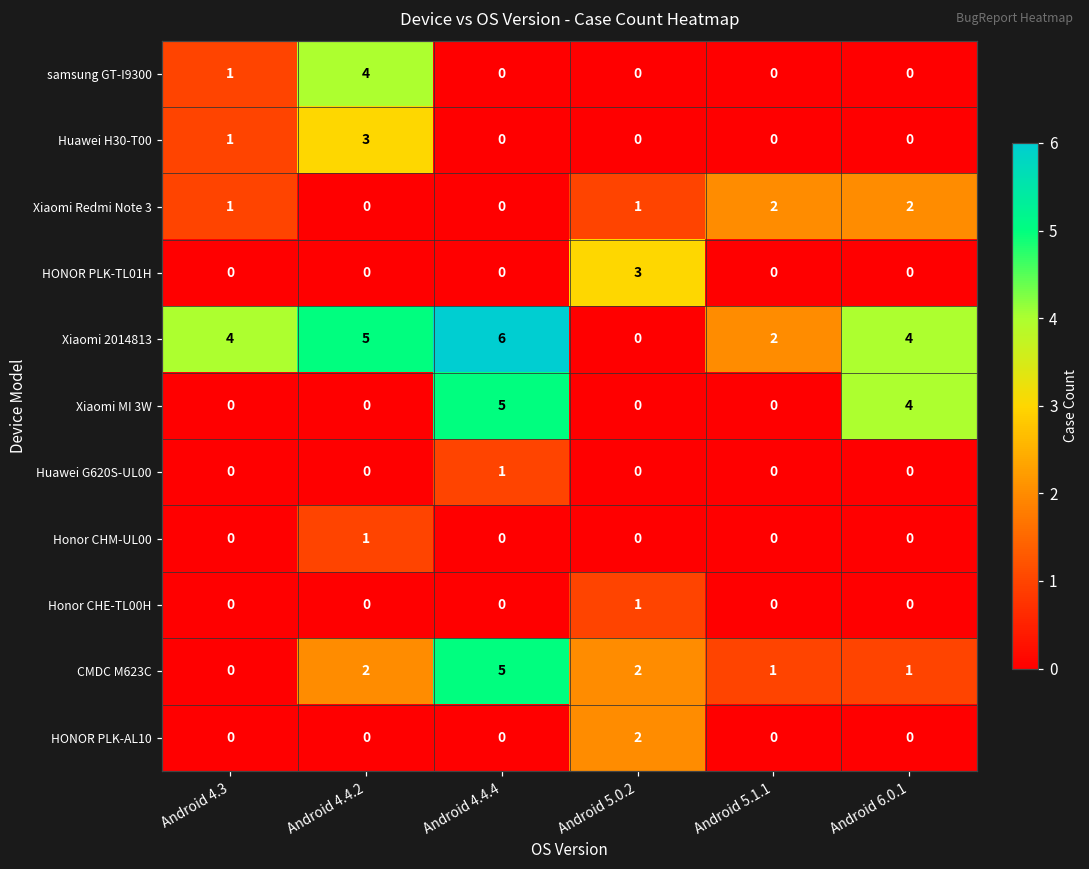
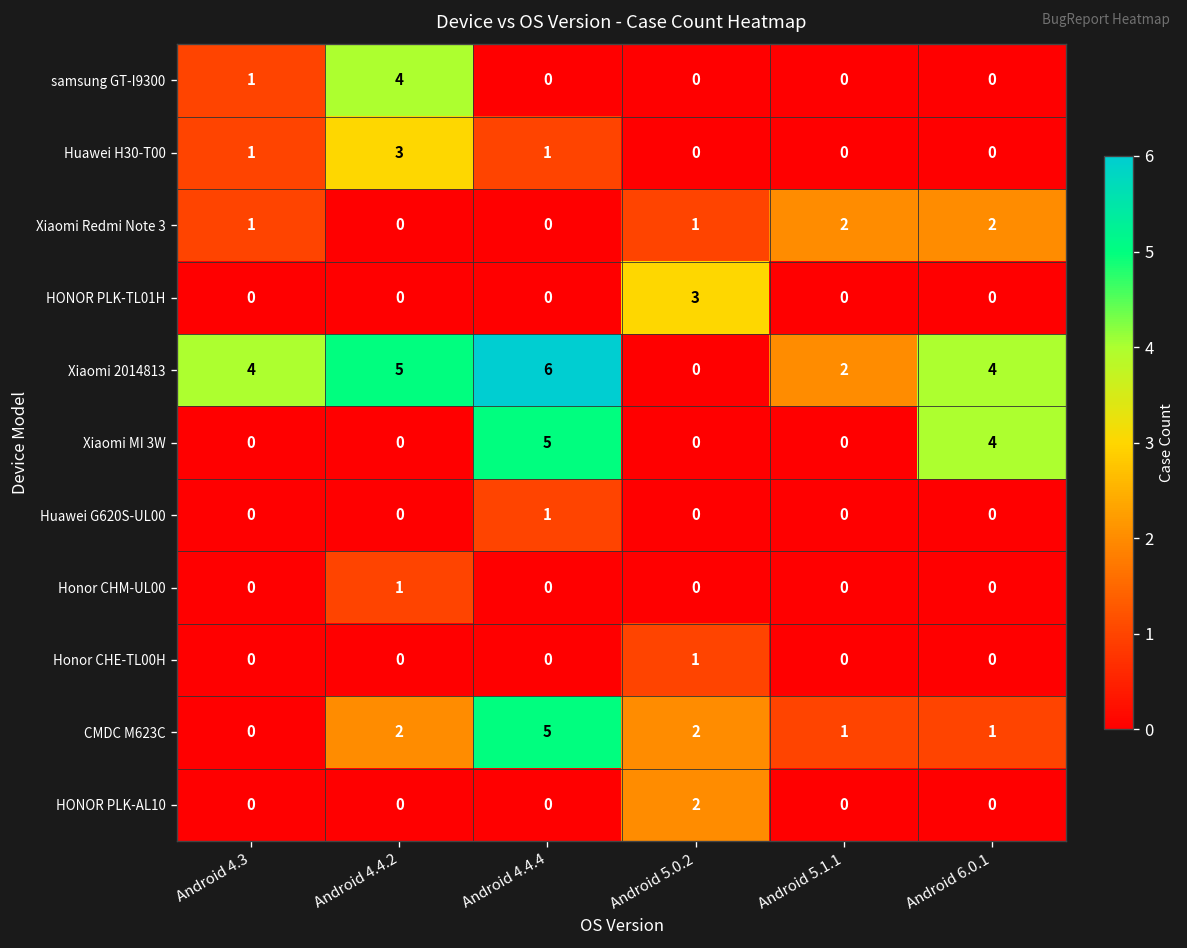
Huawei H30-T00, Android 4.4.4: 0 -> 1
